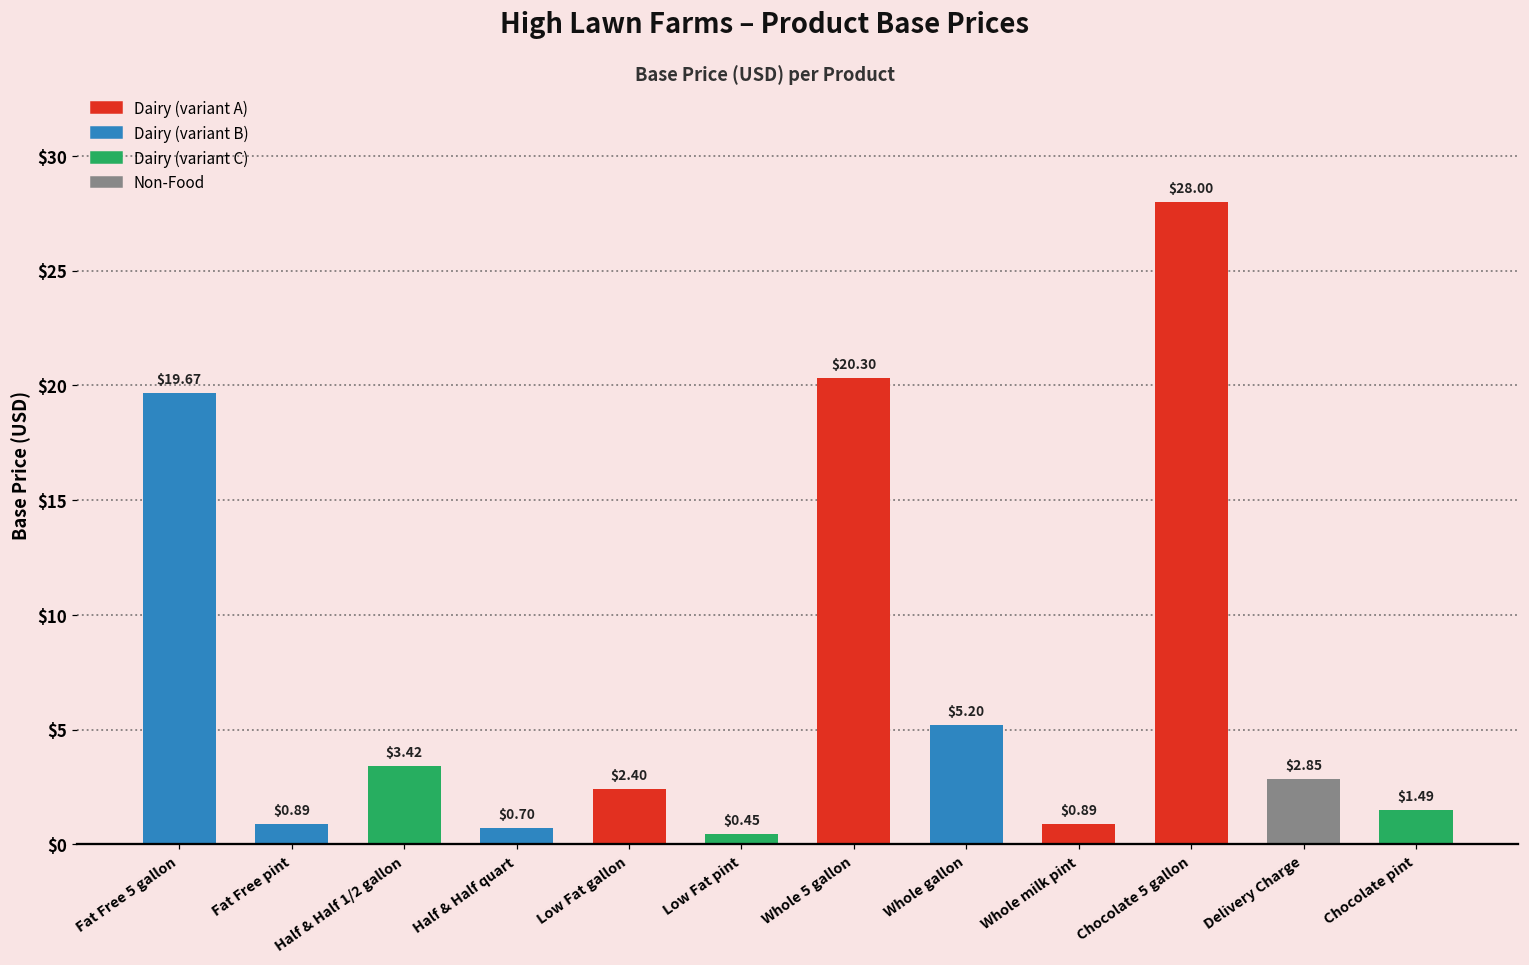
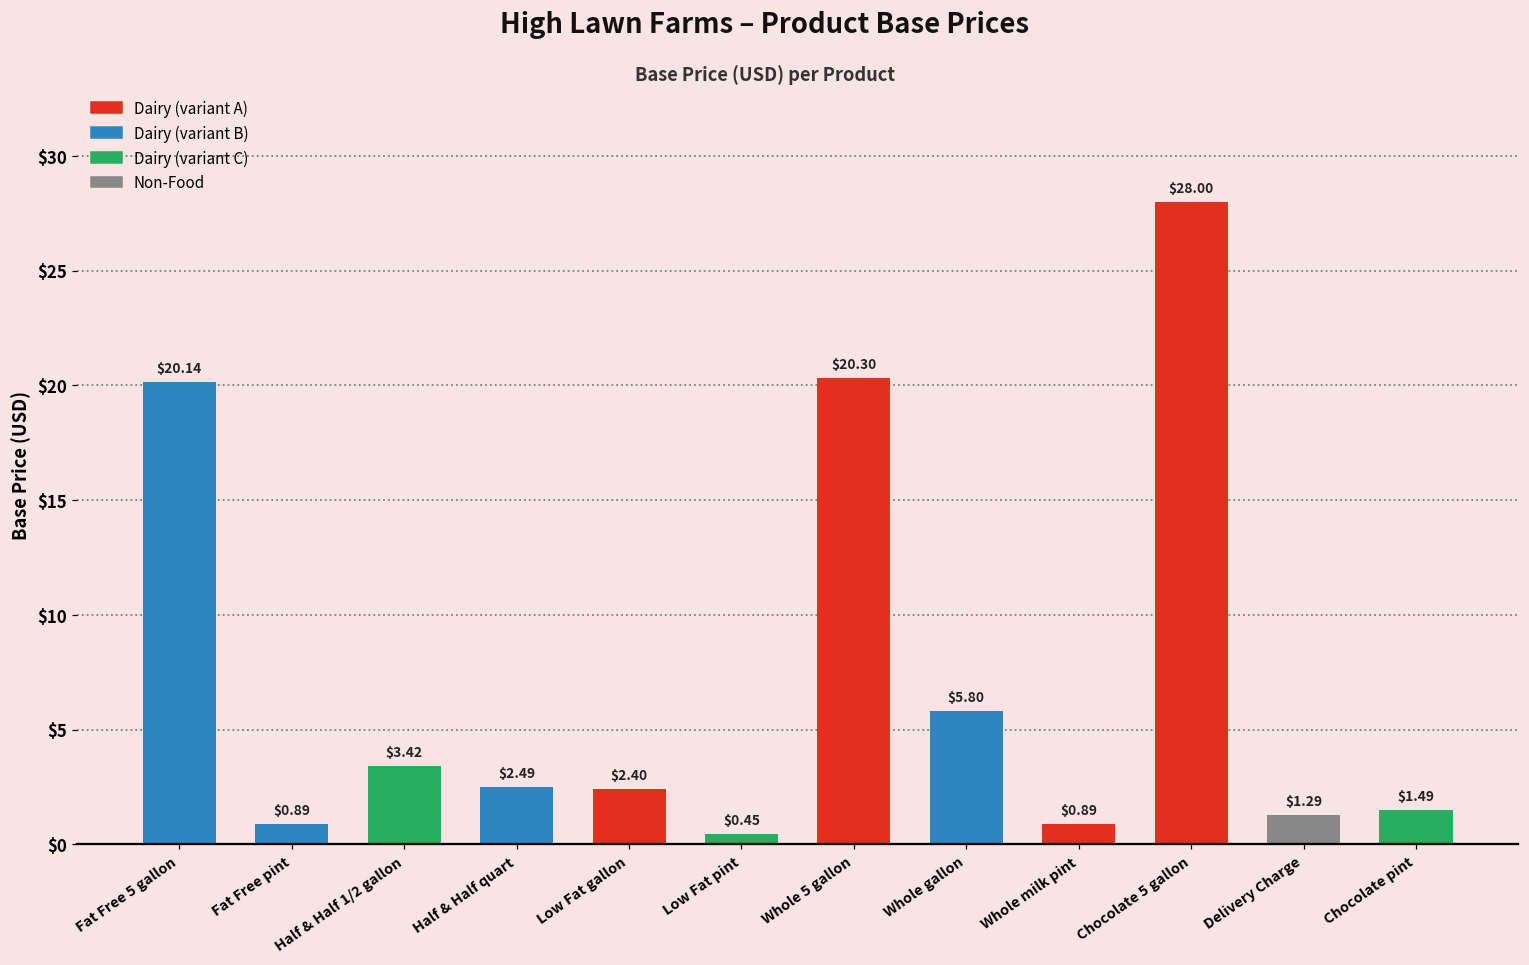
Fat Free 5 gallon: $19.67 -> $20.14
Half & Half quart: $0.70 -> $2.49
Whole gallon: $5.20 -> $5.80
Delivery Charge: $2.85 -> $1.29
